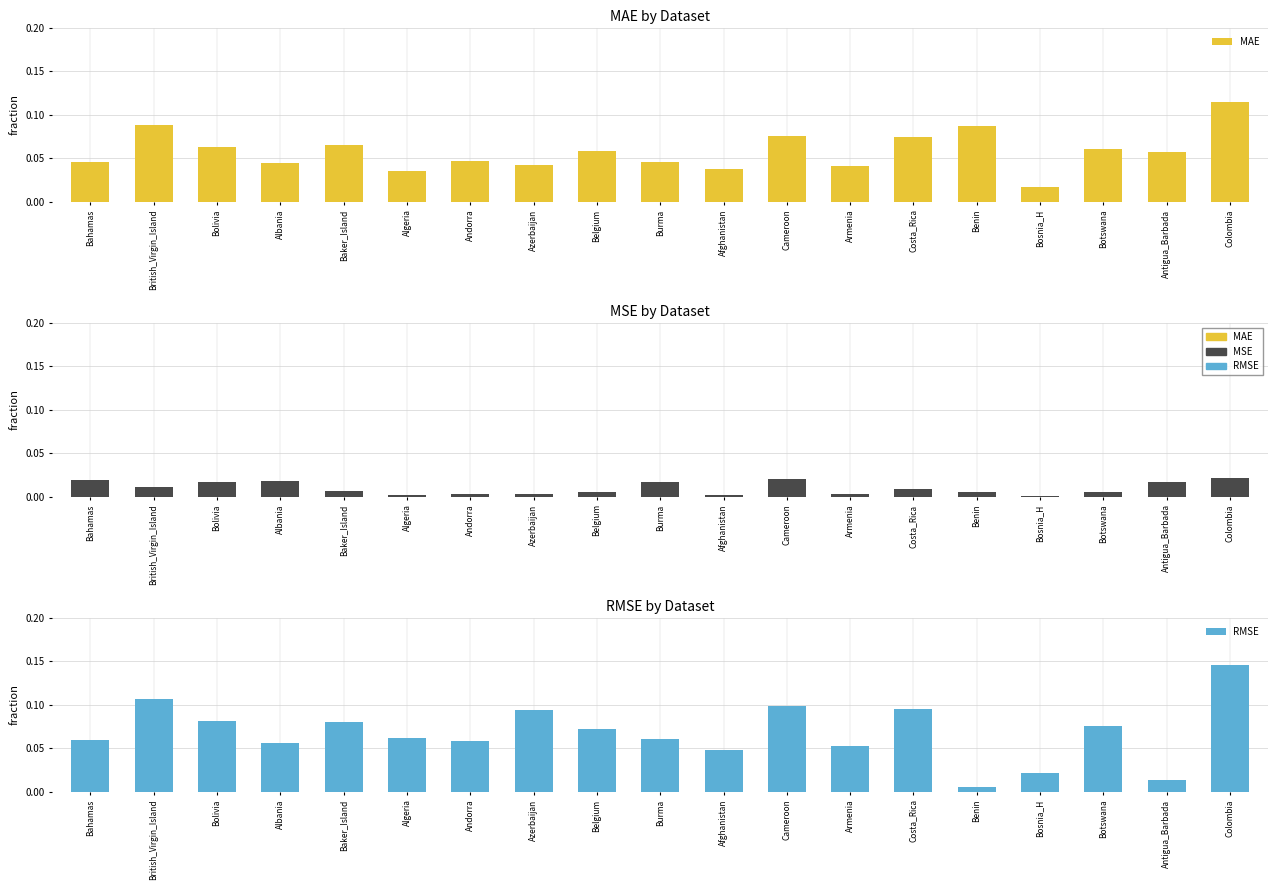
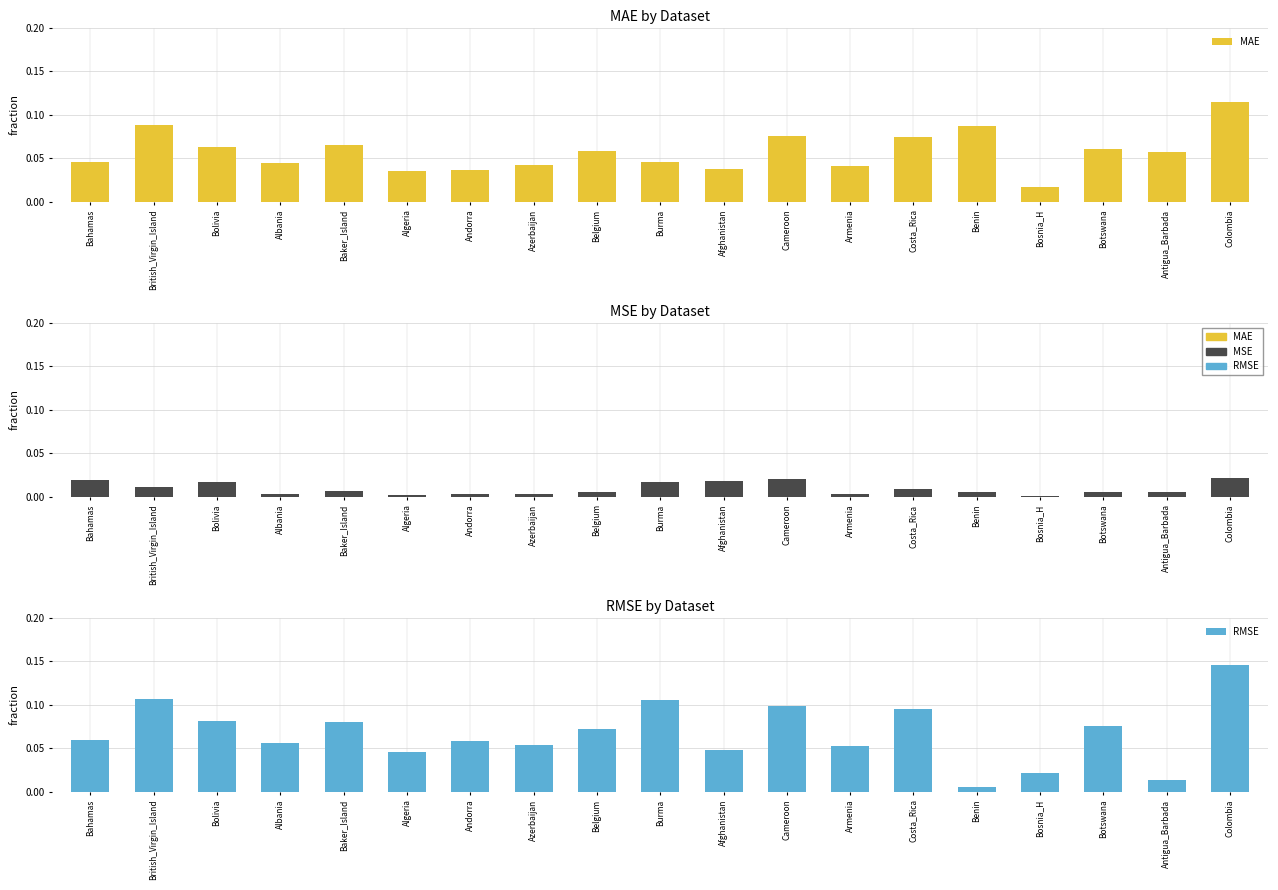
MAE by Dataset, Andorra: 0.05 -> 0.04
MSE by Dataset, Albania: 0.02 -> 0.00
MSE by Dataset, Afghanistan: 0.00 -> 0.02
MSE by Dataset, Antigua_Barbada: 0.02 -> 0.01
RMSE by Dataset, Algeria: 0.06 -> 0.05
RMSE by Dataset, Azerbaijan: 0.09 -> 0.05
RMSE by Dataset, Burma: 0.06 -> 0.11
